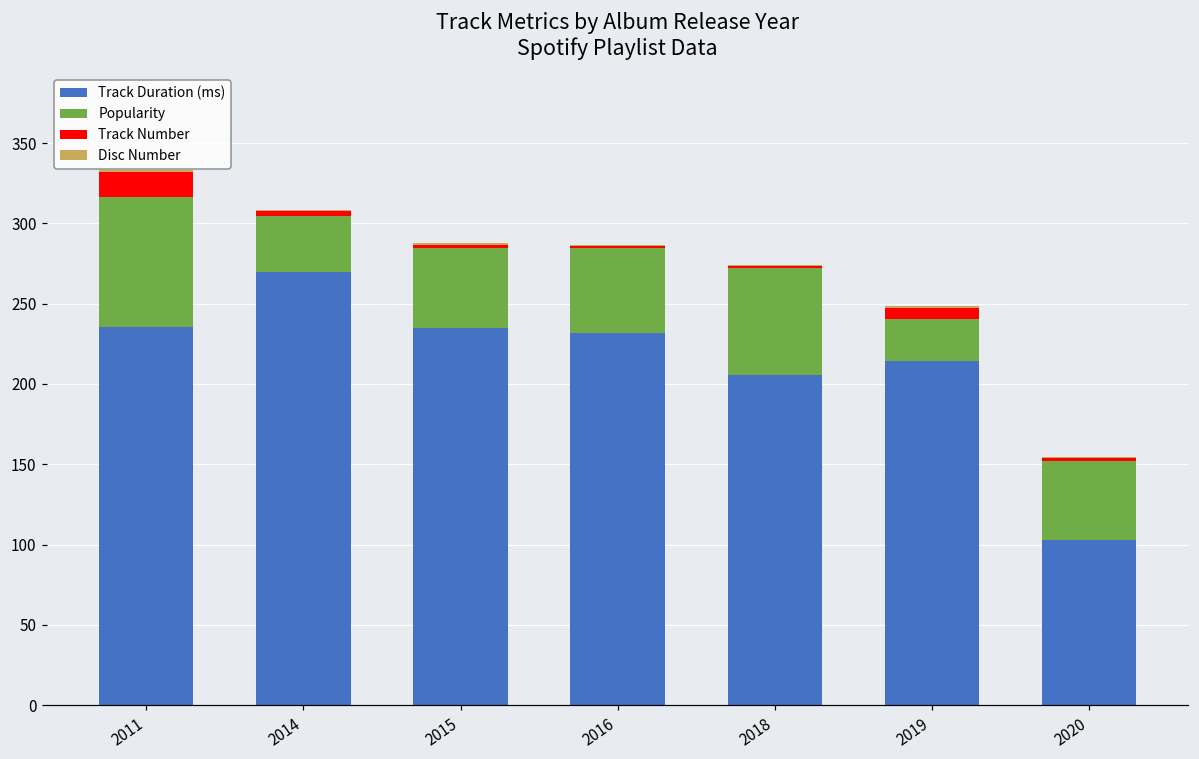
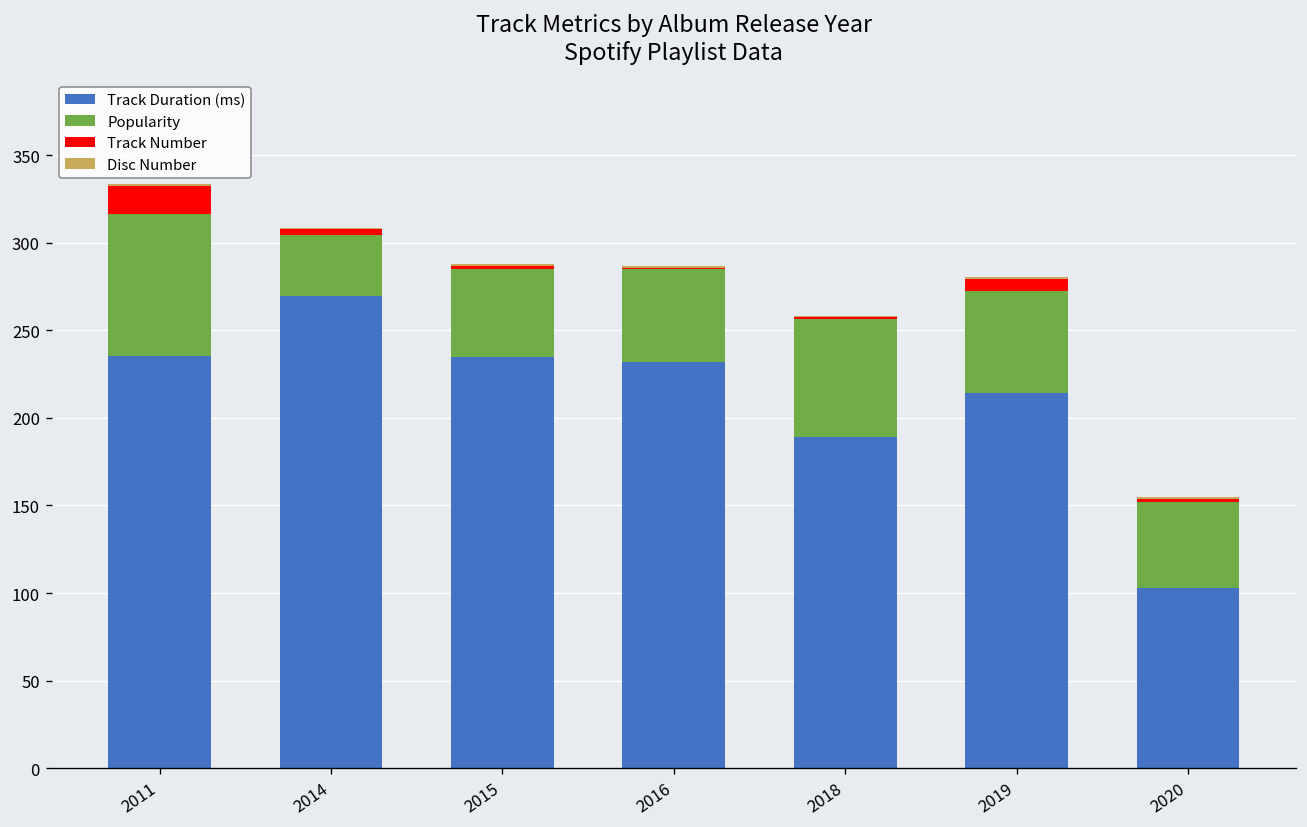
Track Duration (ms), 2018: 205 -> 189
Popularity, 2019: 26 -> 58
